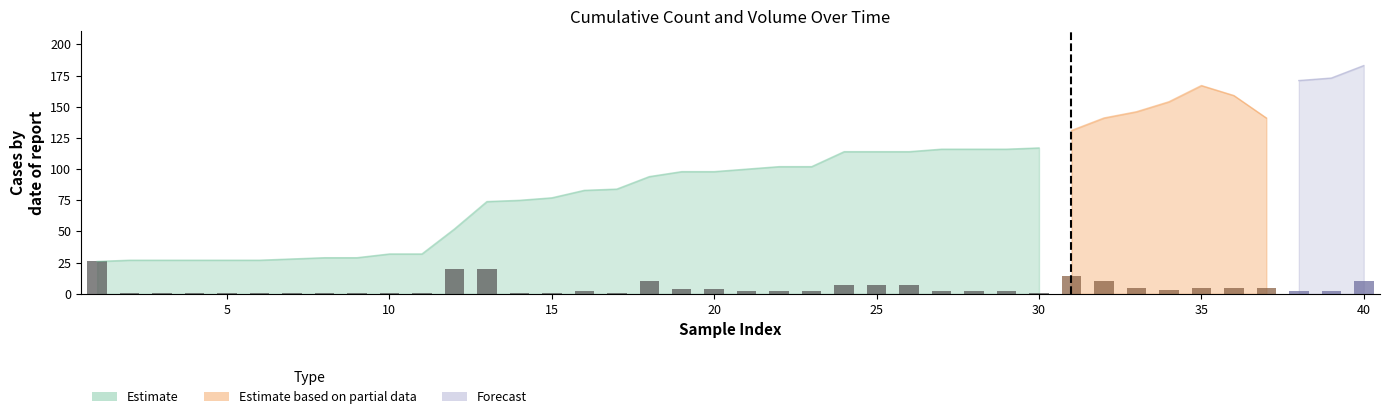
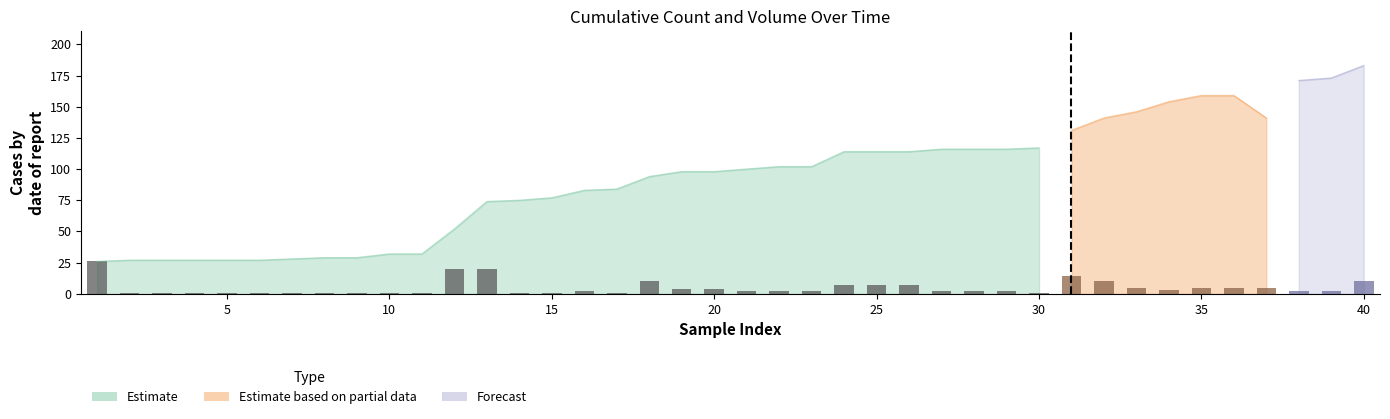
Estimate based on partial data, 35: 167 -> 159
